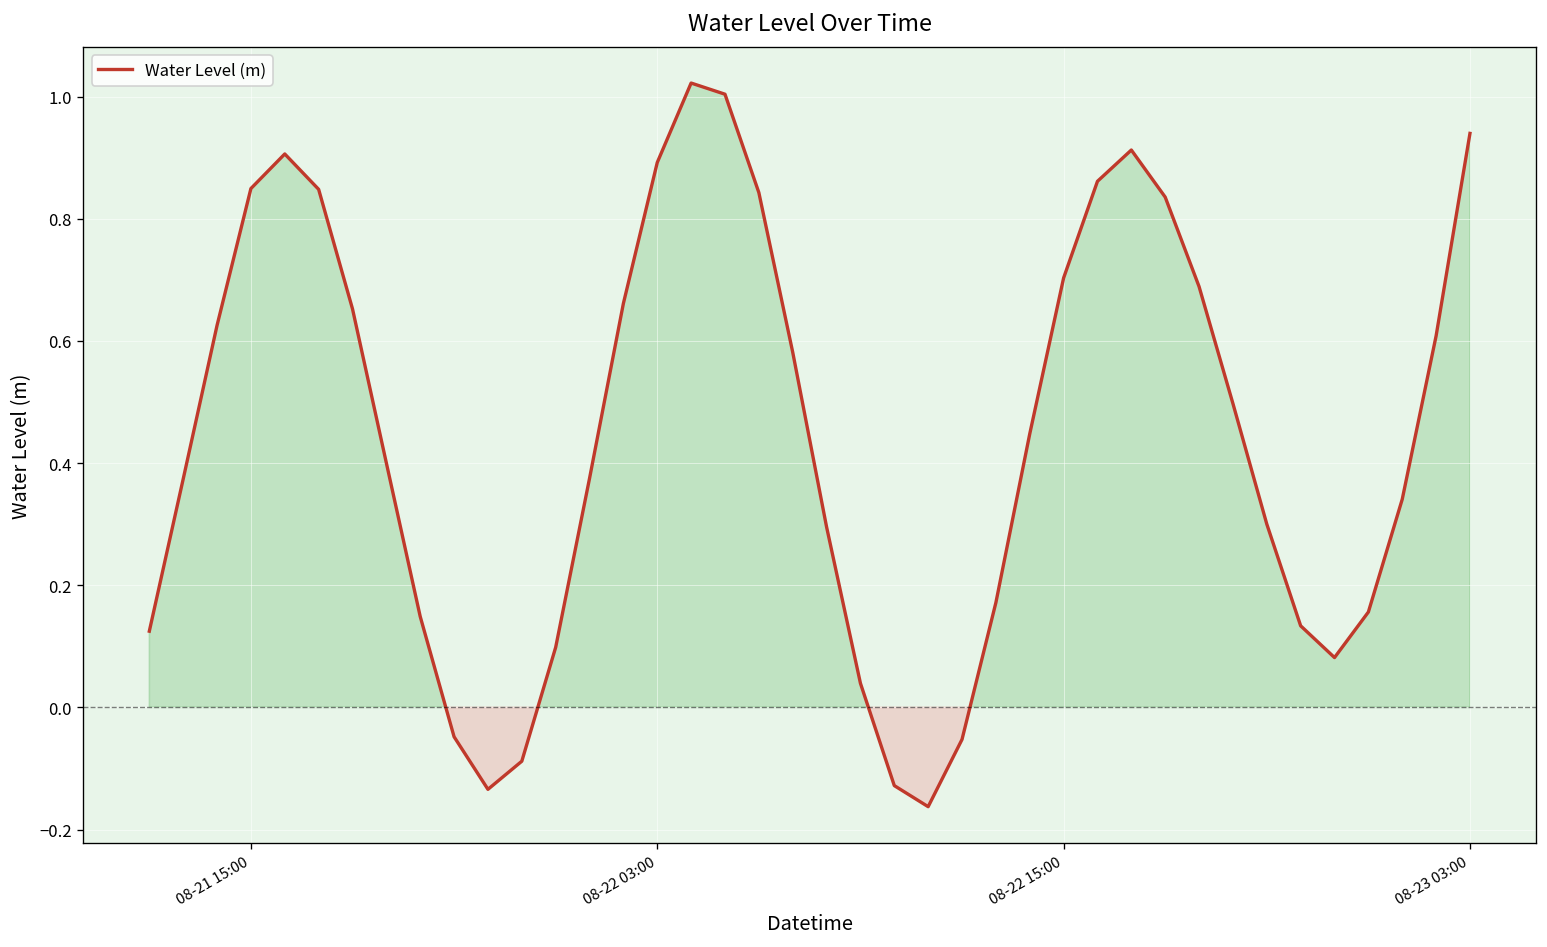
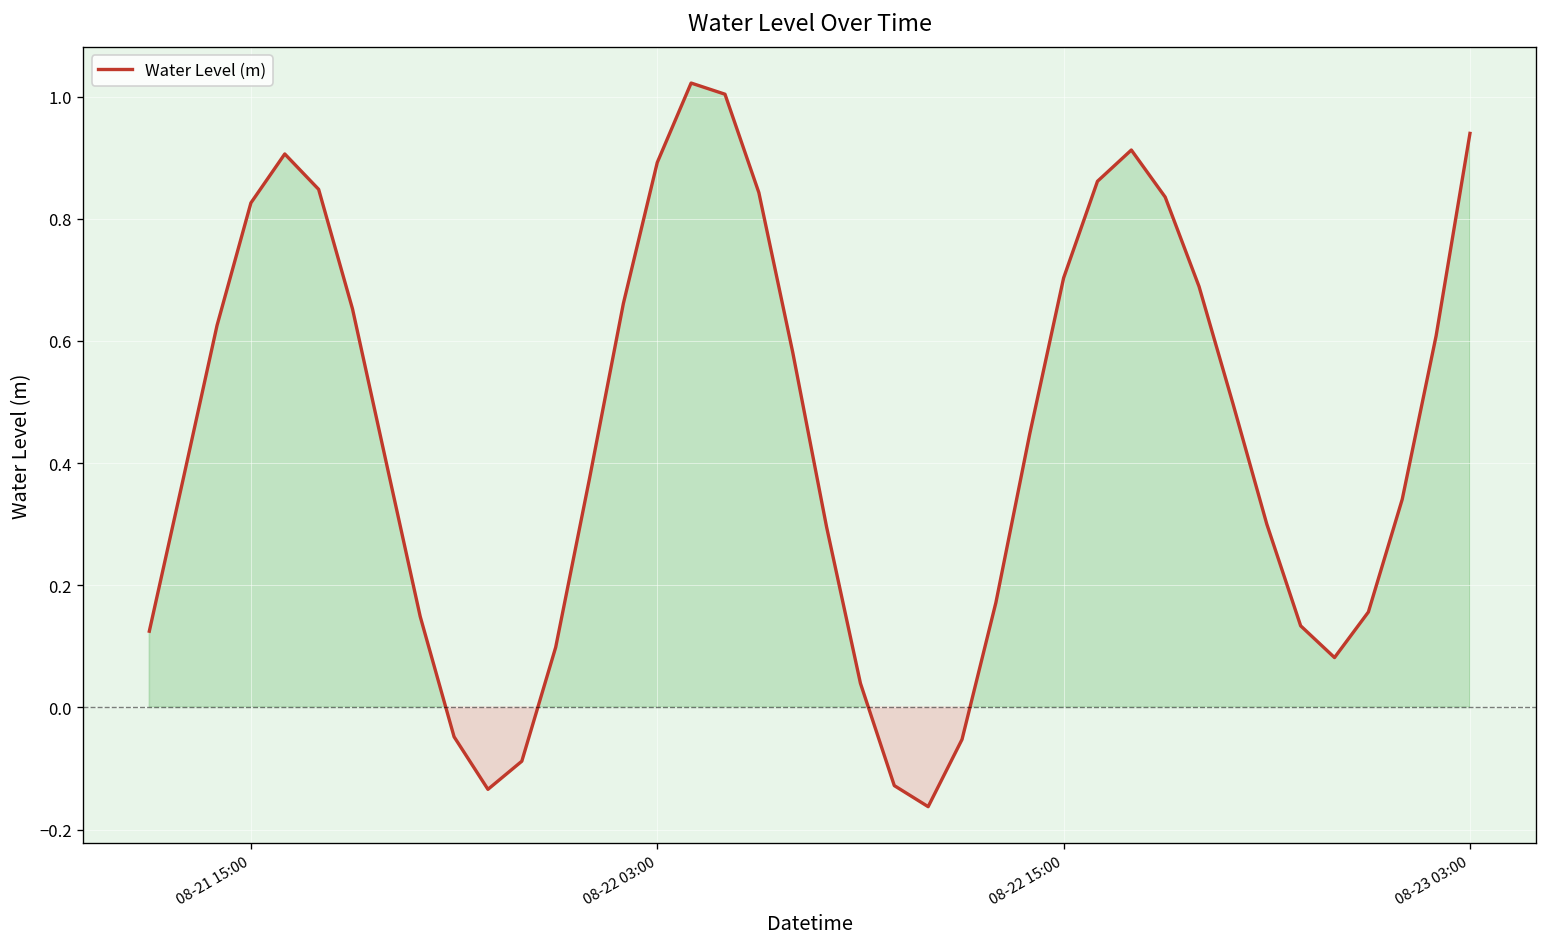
08-21 15:00: 0.85 -> 0.83
